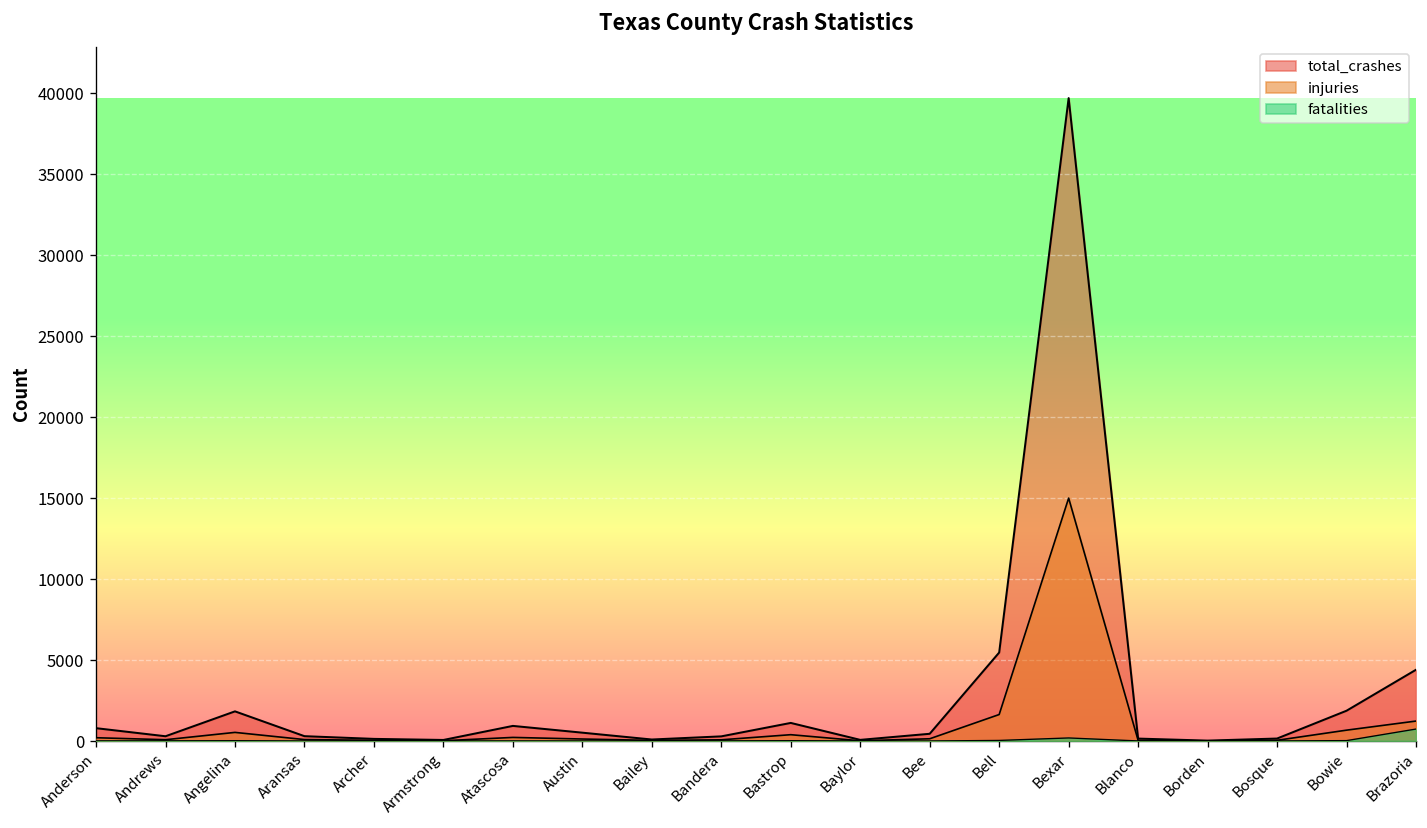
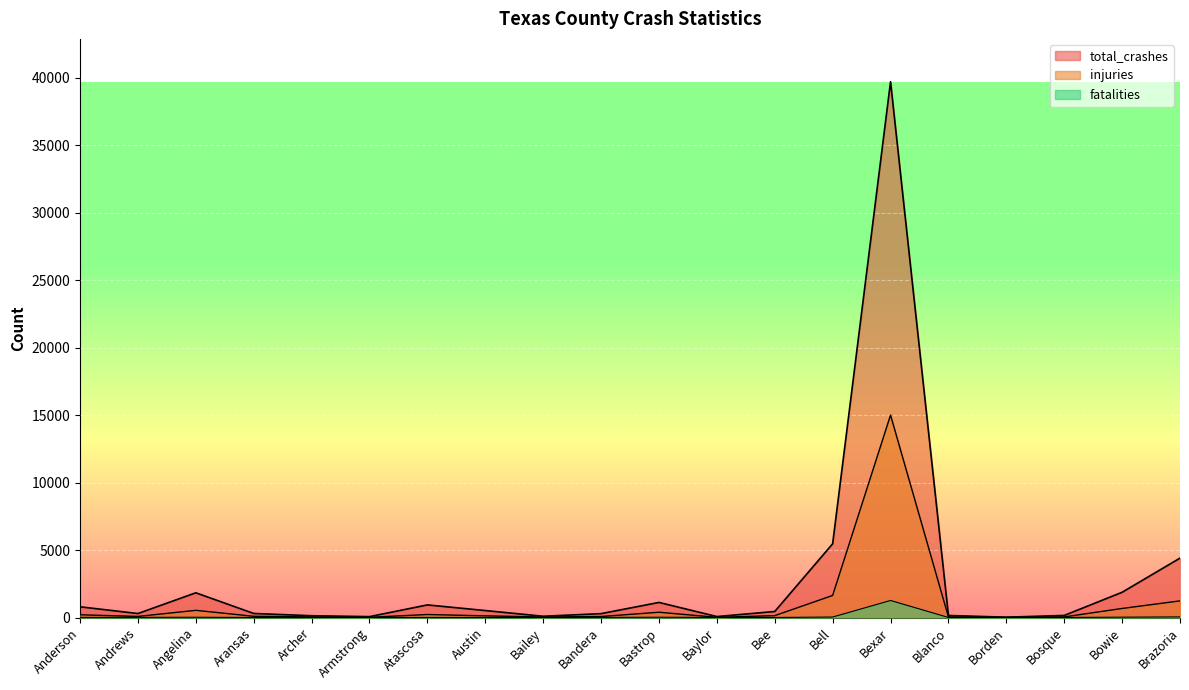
fatalities, Bexar: 200 -> 1300
fatalities, Brazoria: 700 -> 0
